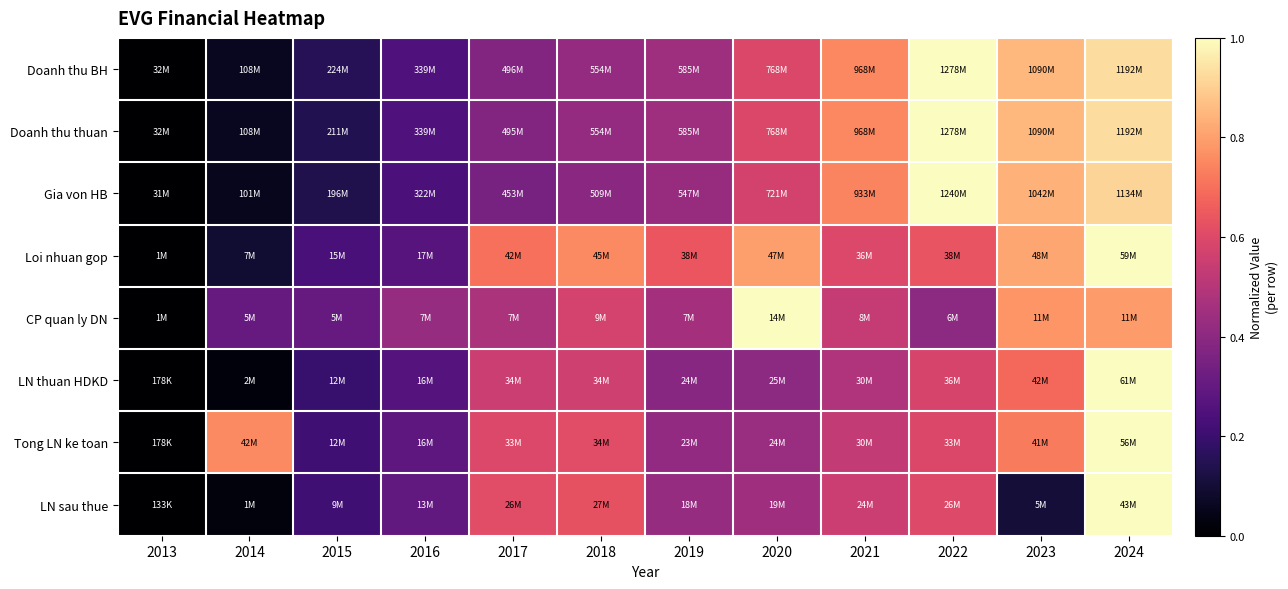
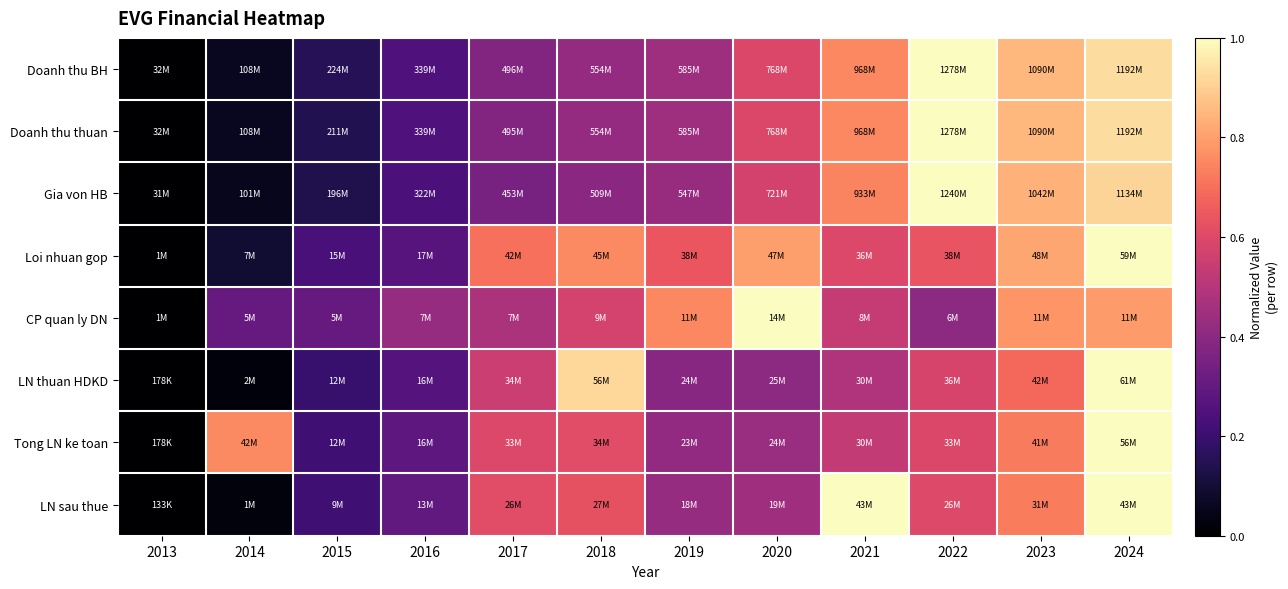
CP quan ly DN, 2019: 7M -> 11M
LN thuan HDKD, 2018: 34M -> 56M
LN sau thue, 2021: 24M -> 43M
LN sau thue, 2023: 5M -> 31M
